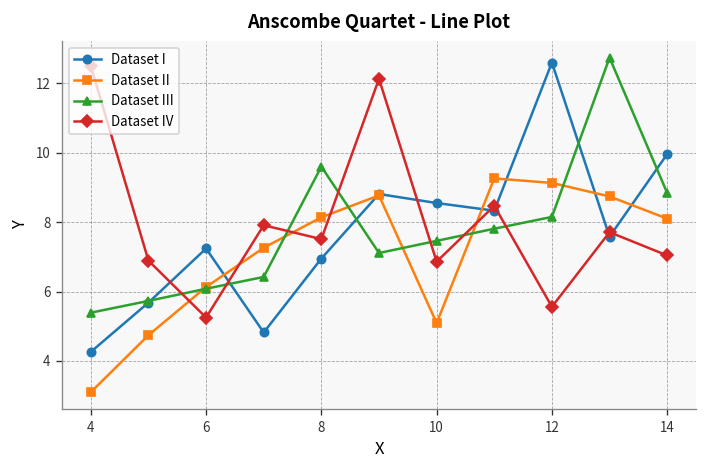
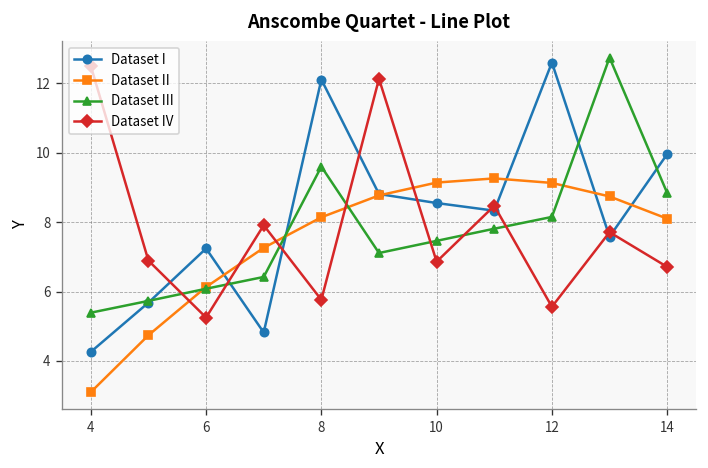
Dataset I, 8: 7.0 -> 12.1
Dataset IV, 8: 7.5 -> 5.8
Dataset II, 10: 5.1 -> 9.1
Dataset IV, 14: 7.0 -> 6.7
